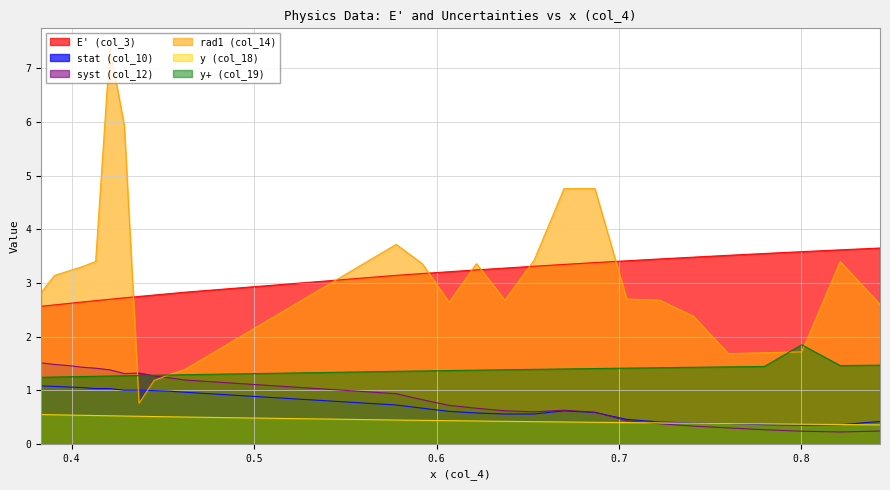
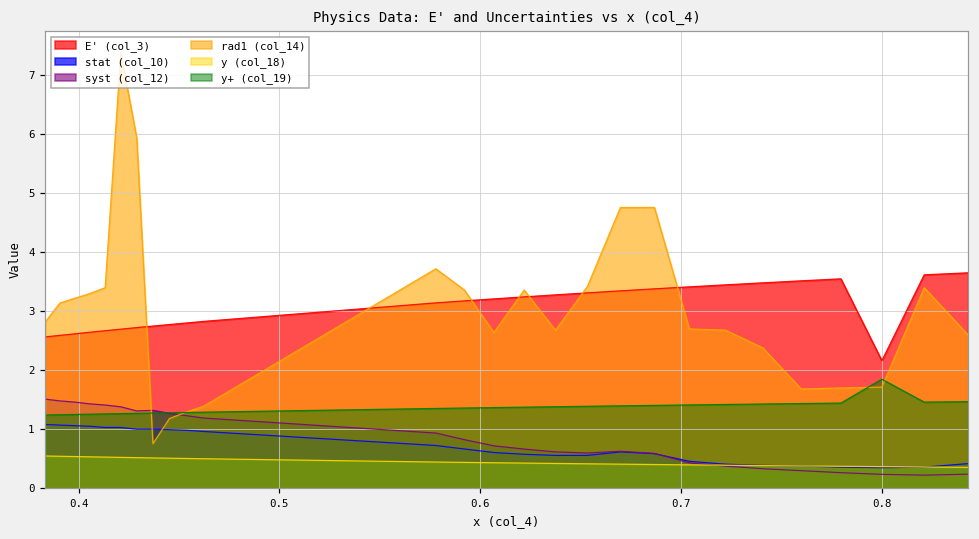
E' (col_3), 0.8: 3.6 -> 2.2
